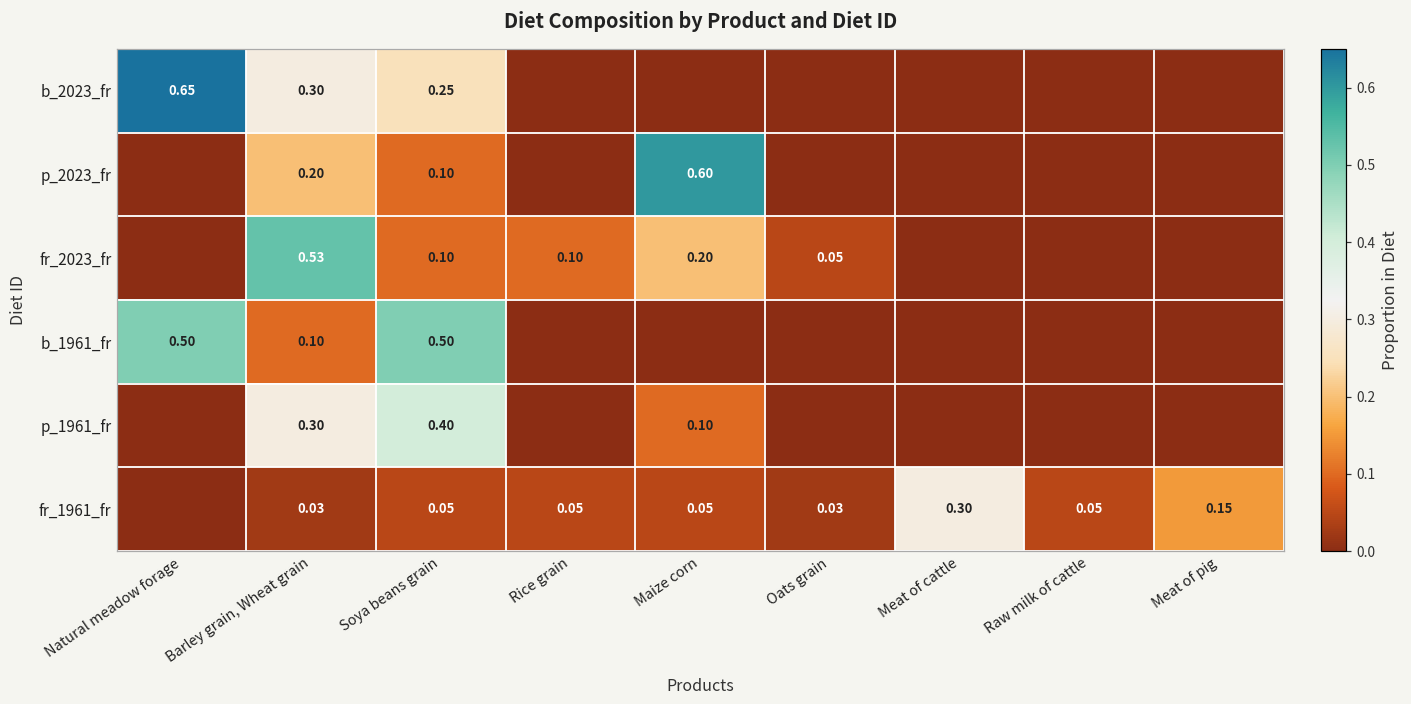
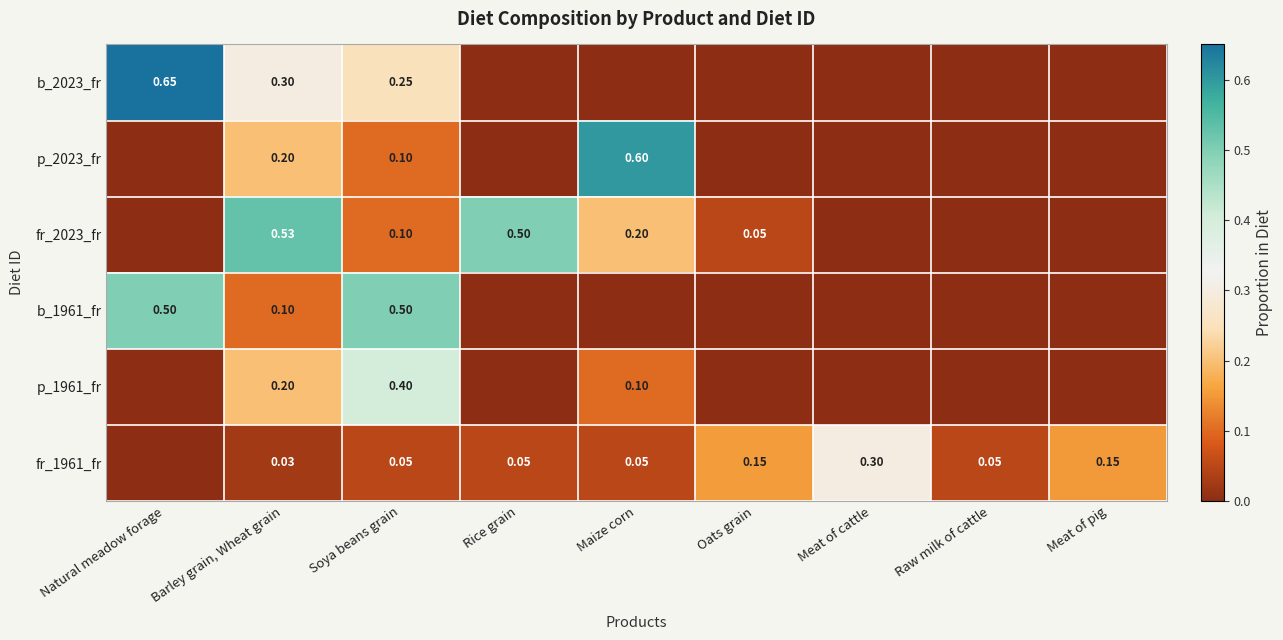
fr_2023_fr, Rice grain: 0.10 -> 0.50
p_1961_fr, Barley grain, Wheat grain: 0.30 -> 0.20
fr_1961_fr, Oats grain: 0.03 -> 0.15
